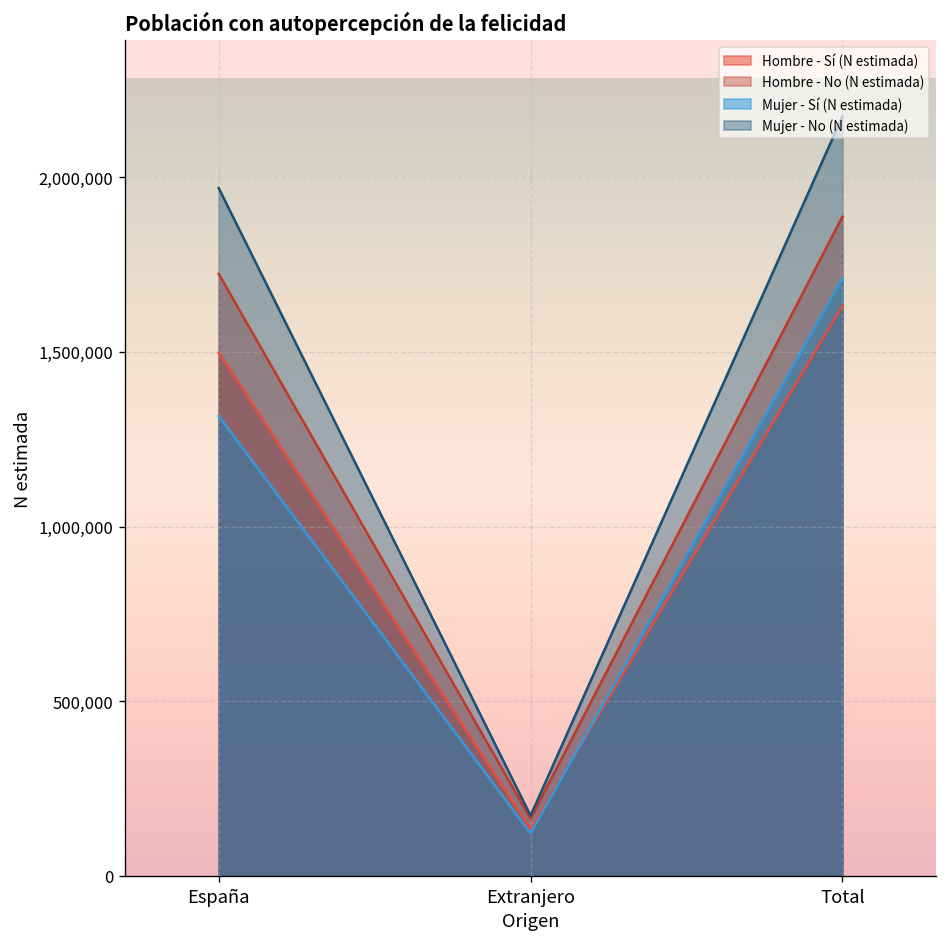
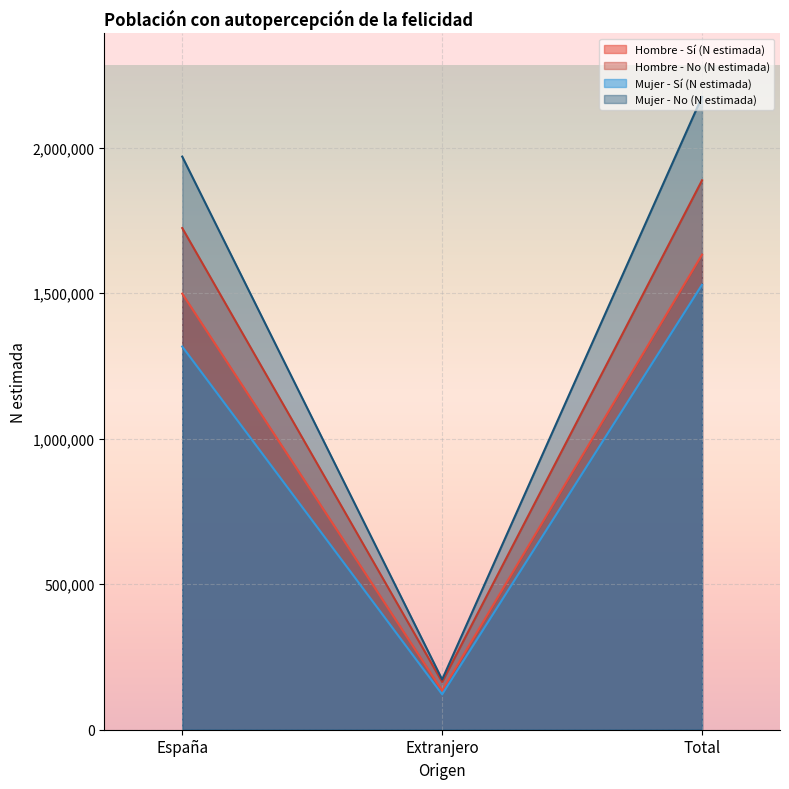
Mujer - Sí (N estimada), Total: 1,710,000 -> 1,530,000
